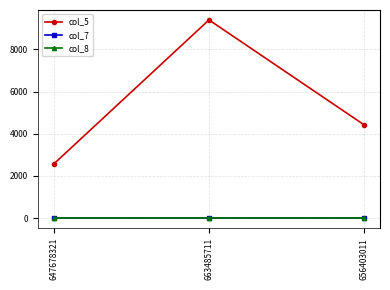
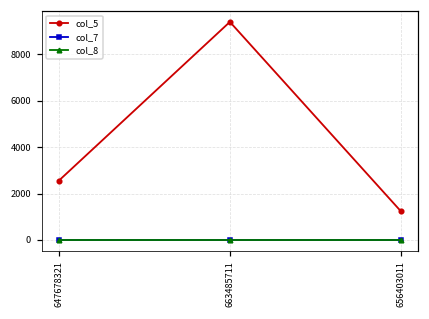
col_5, 656403011: 4400 -> 1200
